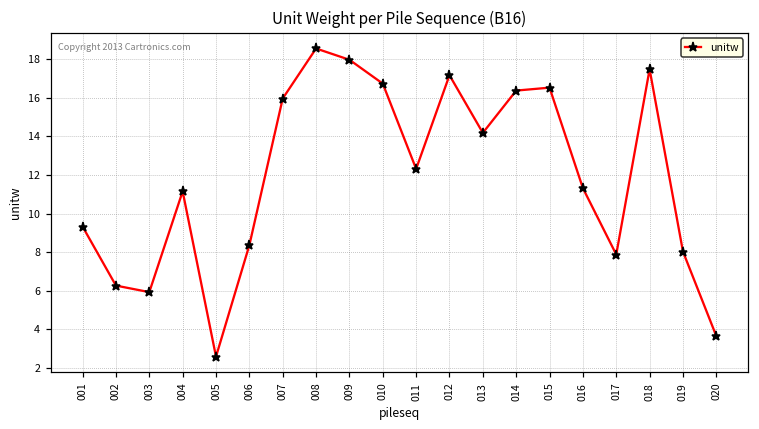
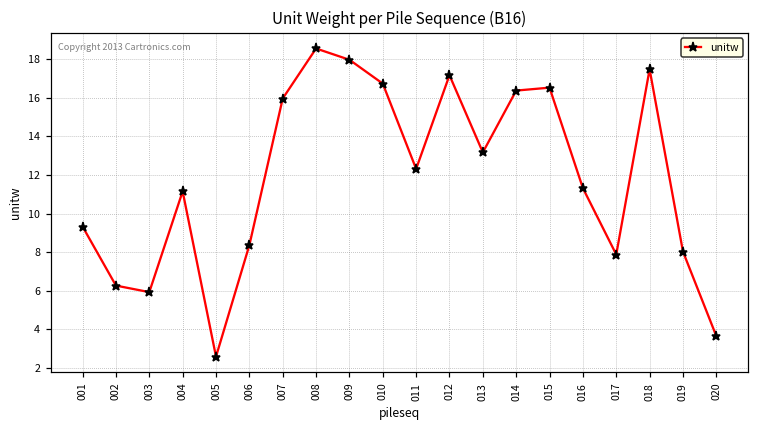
013: 14.2 -> 13.2
